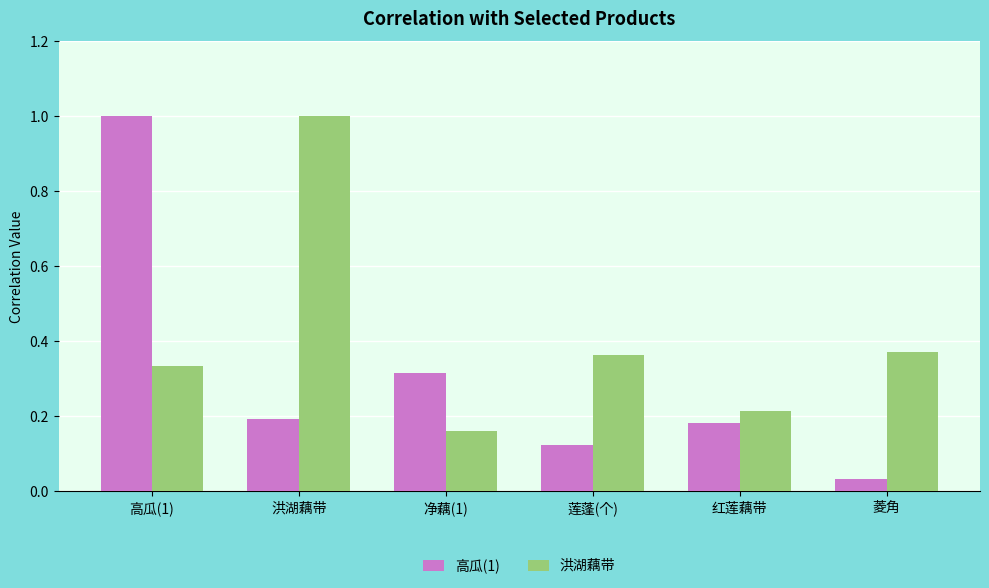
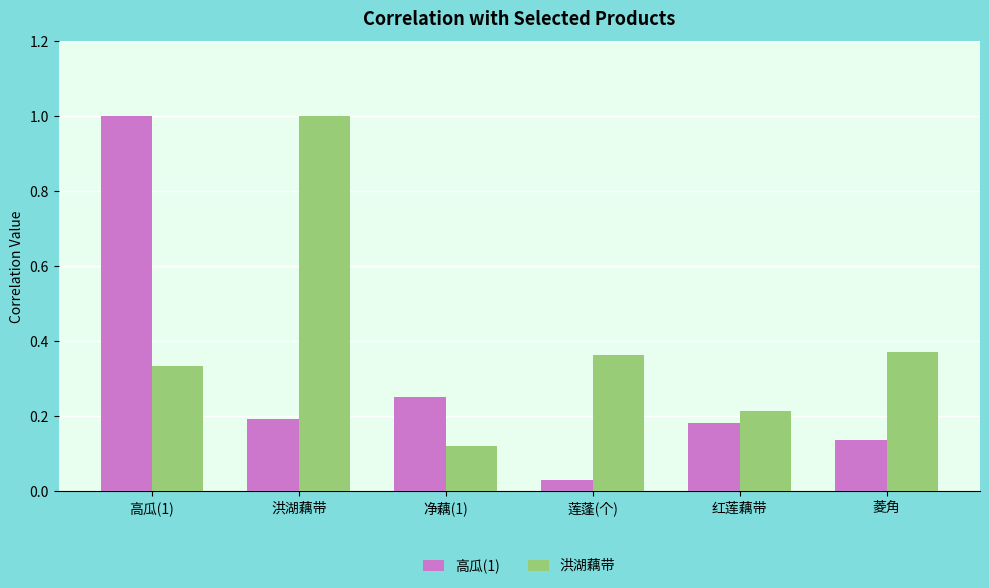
高瓜(1), 净藕(1): 0.31 -> 0.25
洪湖藕带, 净藕(1): 0.16 -> 0.12
高瓜(1), 莲蓬(个): 0.12 -> 0.03
高瓜(1), 菱角: 0.03 -> 0.14
